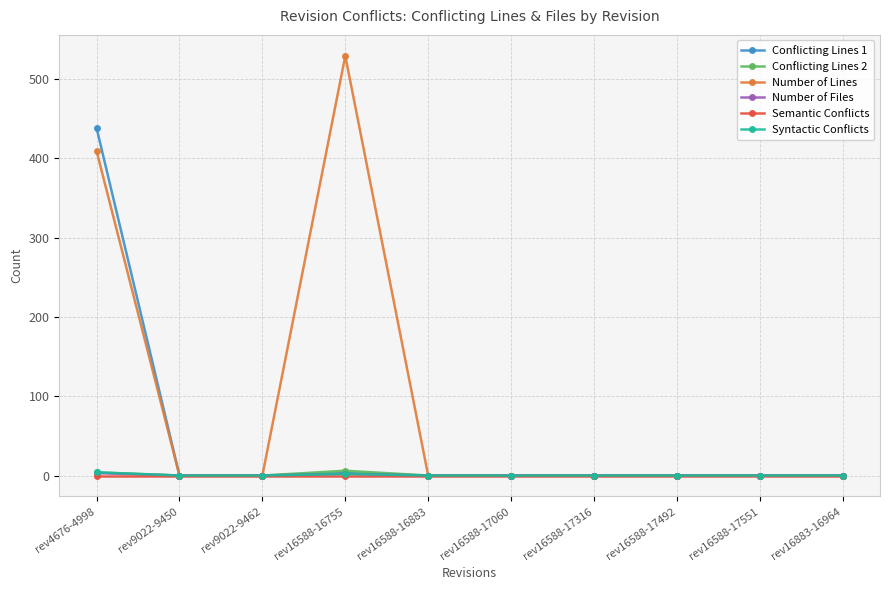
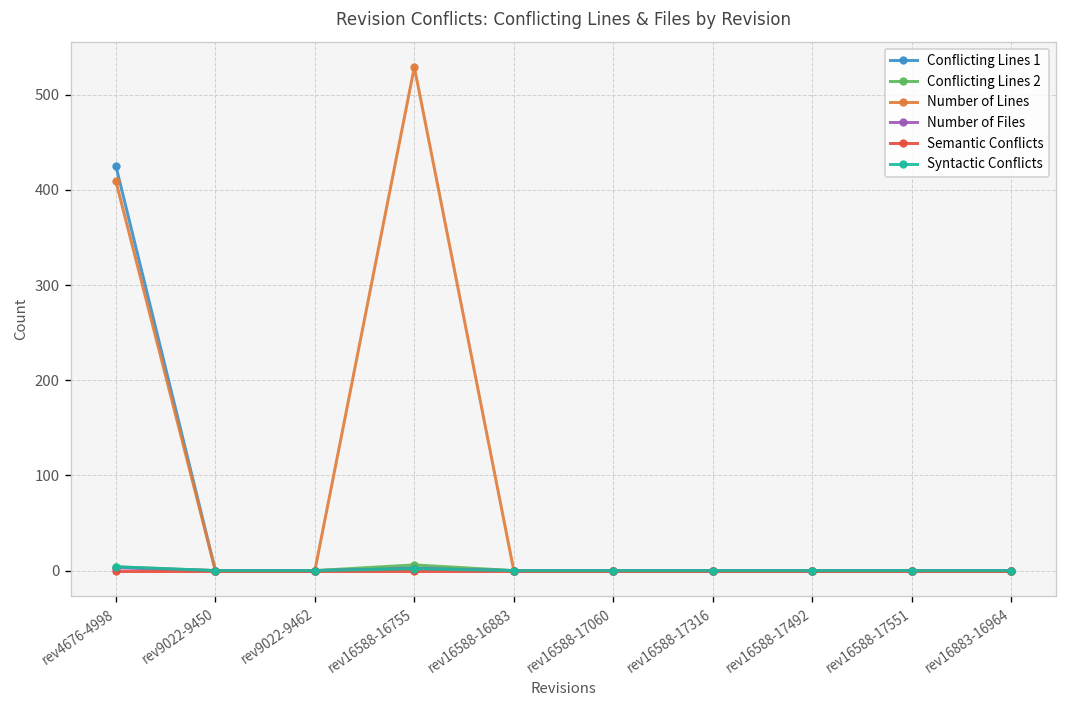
Conflicting Lines 1, rev4676-4998: 440 -> 430
